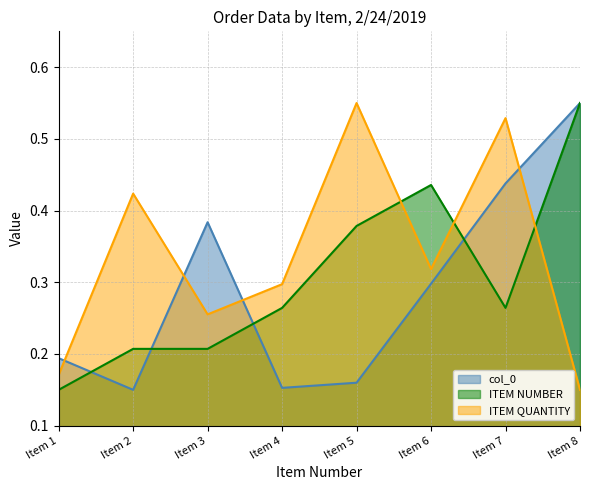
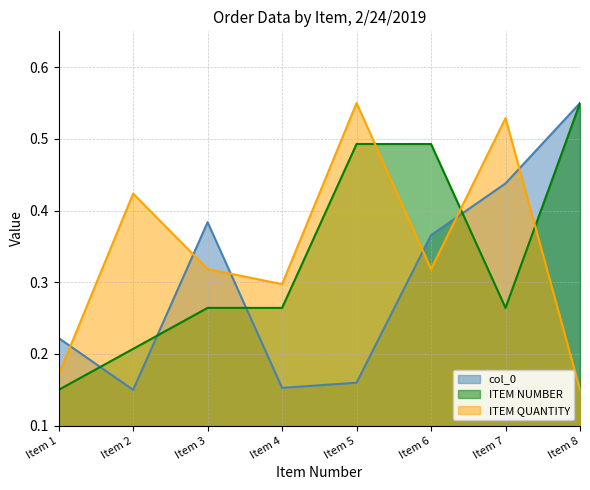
col_0, Item 1: 0.19 -> 0.22
ITEM NUMBER, Item 3: 0.21 -> 0.26
ITEM QUANTITY, Item 3: 0.26 -> 0.32
ITEM NUMBER, Item 5: 0.38 -> 0.49
col_0, Item 6: 0.30 -> 0.37
ITEM NUMBER, Item 6: 0.44 -> 0.49
